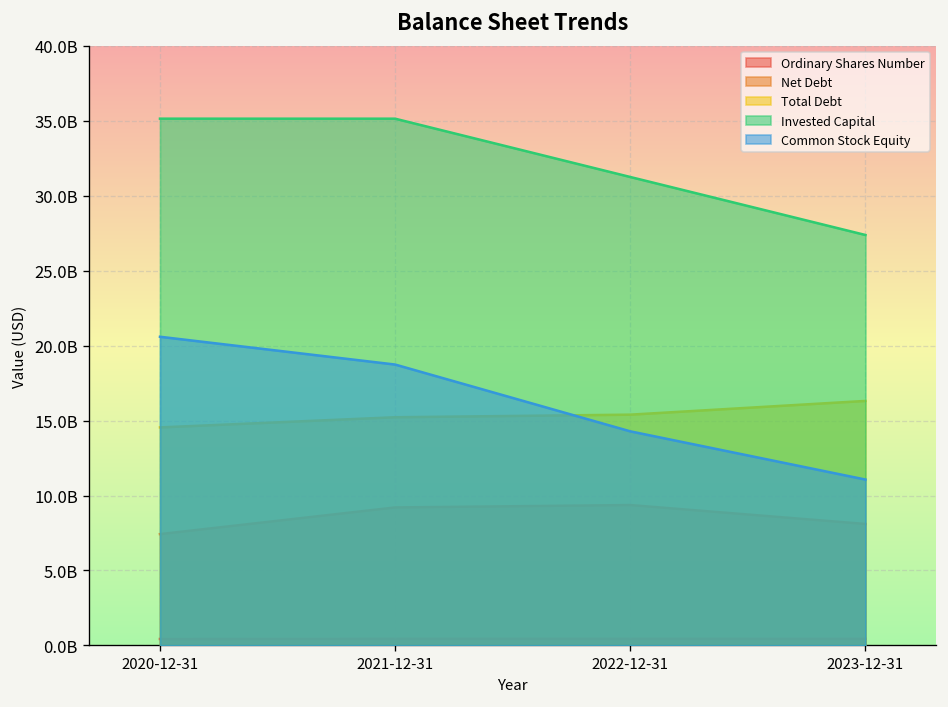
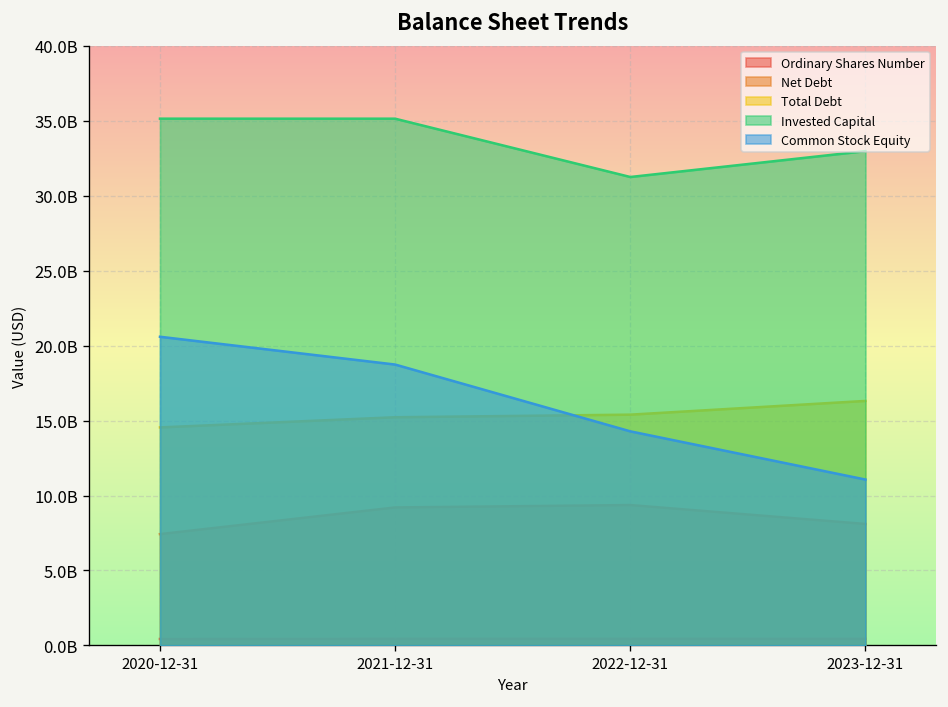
Invested Capital, 2023-12-31: 27400000000 -> 33000000000
